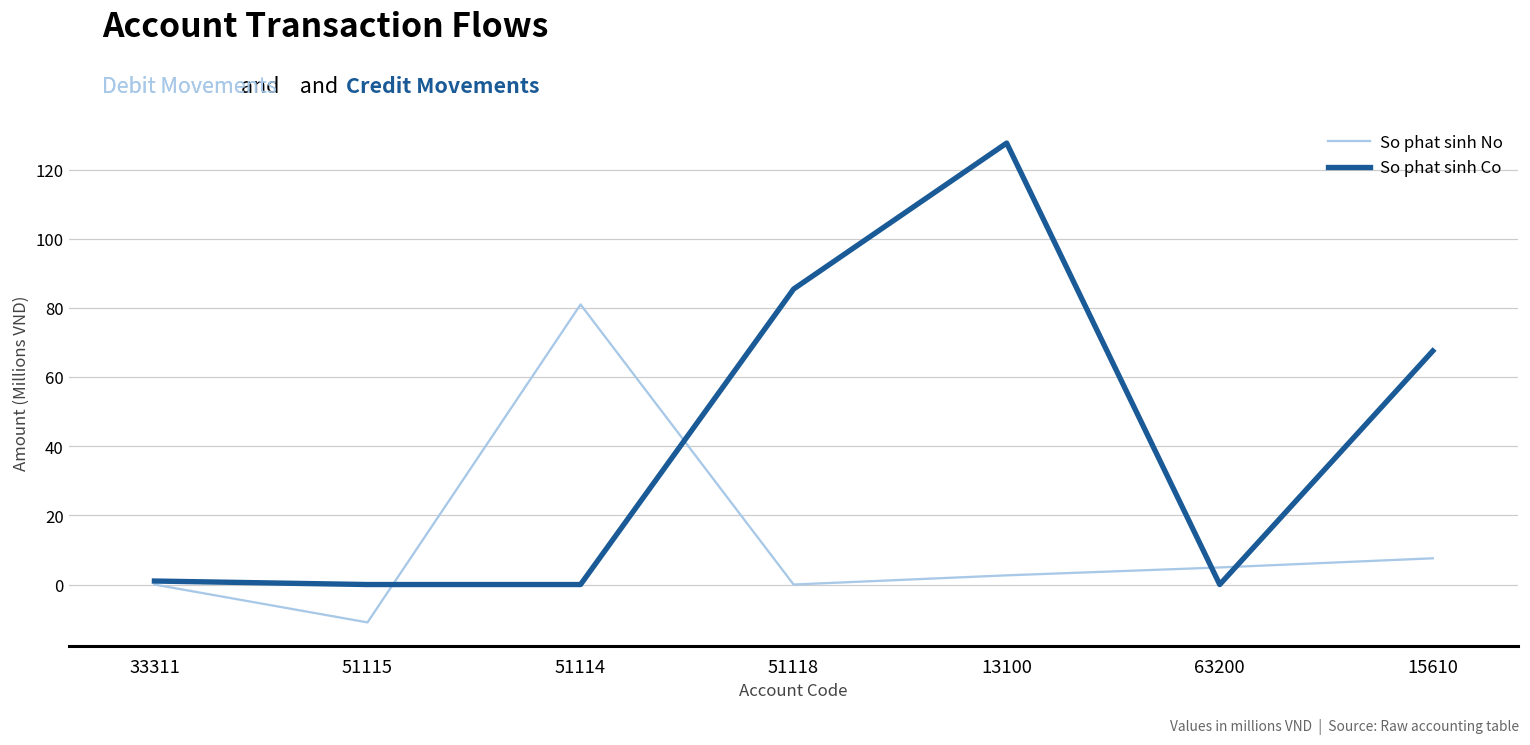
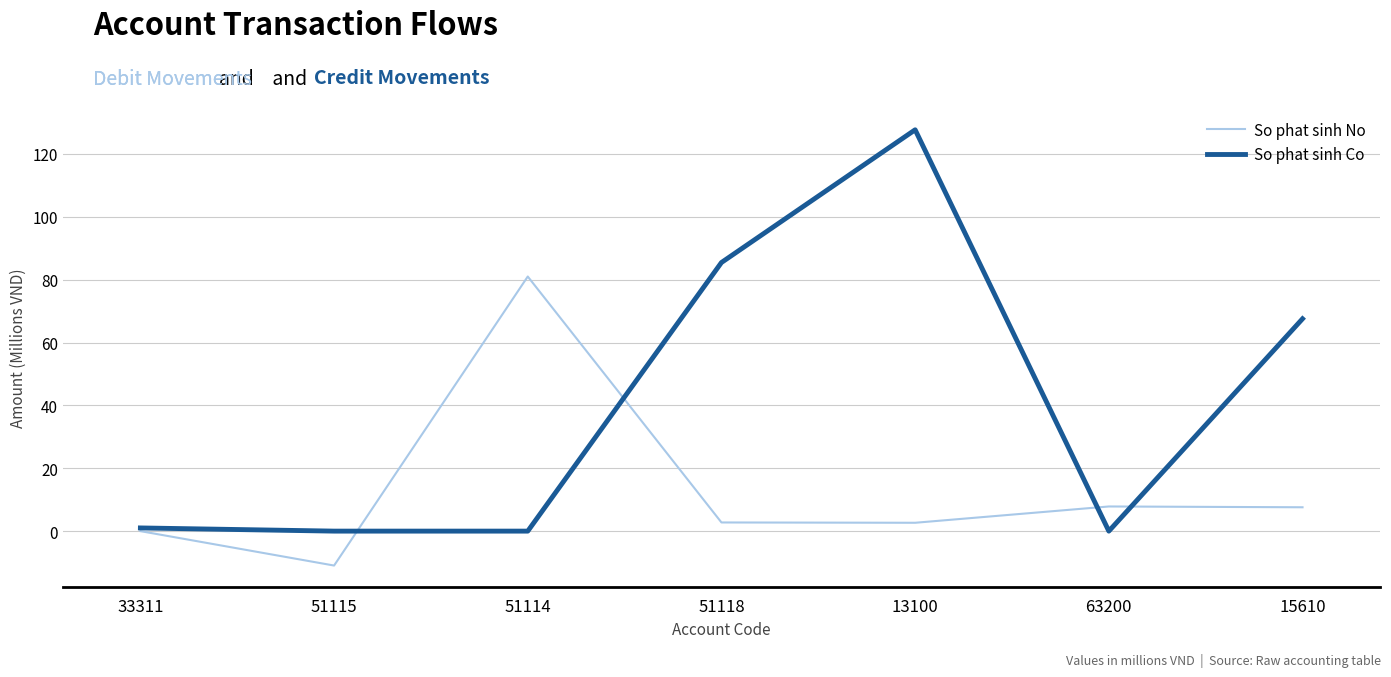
So phat sinh No, 51118: 0 -> 3
So phat sinh No, 63200: 5 -> 8
